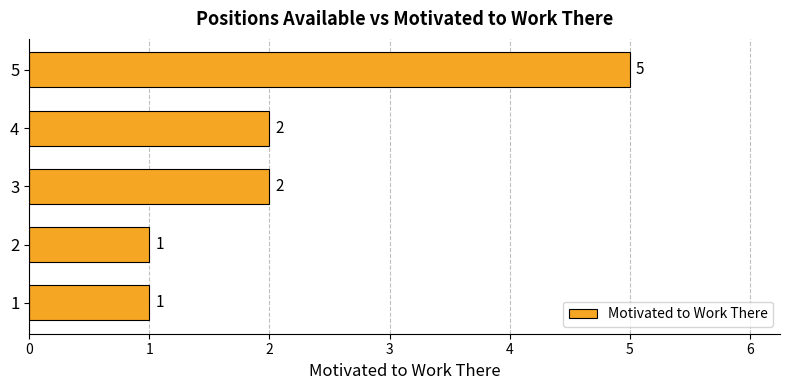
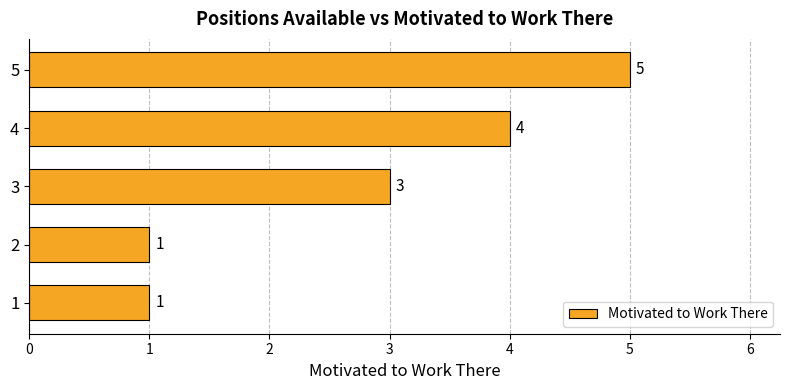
4: 2 -> 4
3: 2 -> 3
